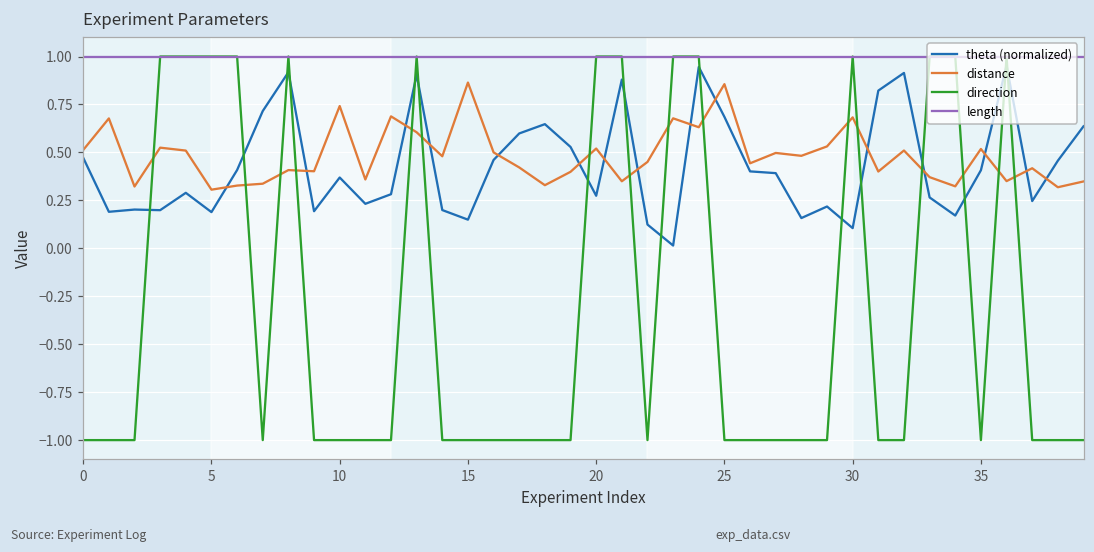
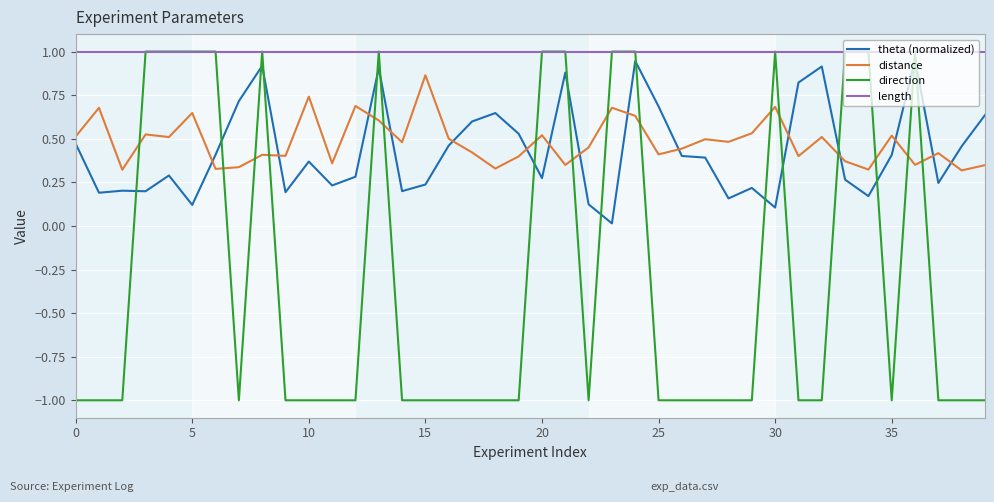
theta (normalized), 5: 0.19 -> 0.12
distance, 5: 0.31 -> 0.65
theta (normalized), 15: 0.15 -> 0.24
distance, 25: 0.86 -> 0.41
